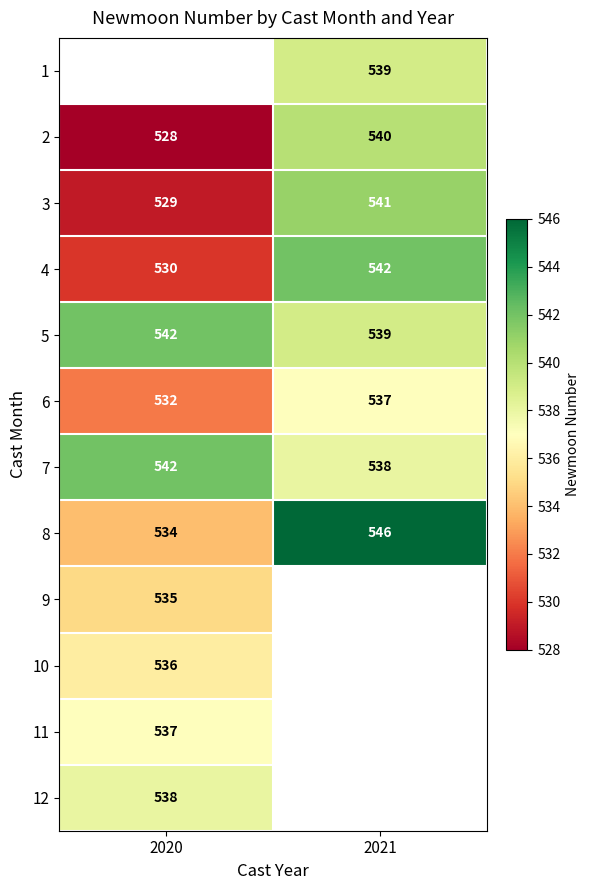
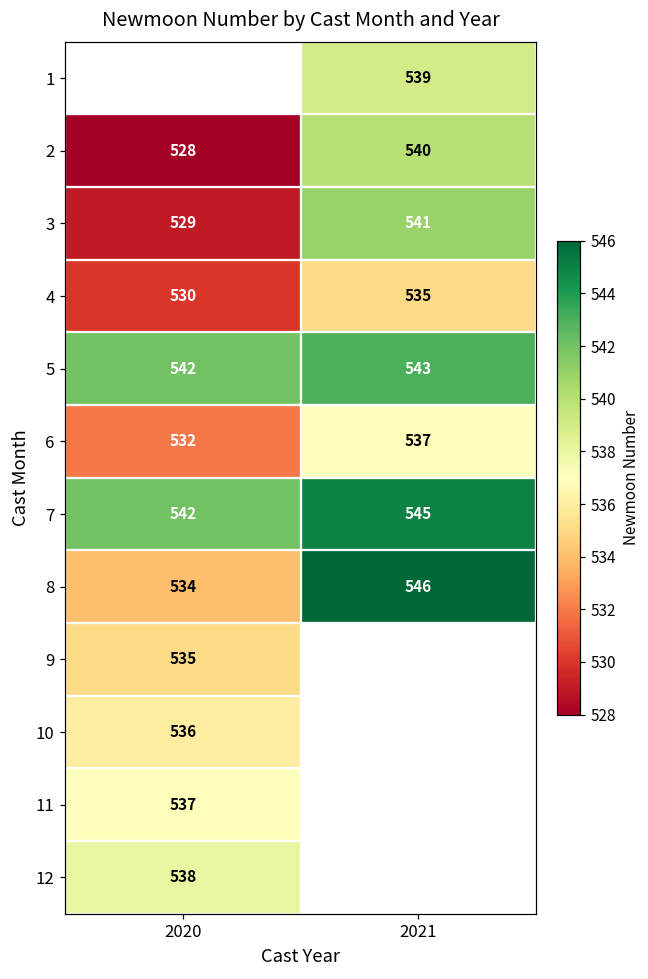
4, 2021: 542 -> 535
5, 2021: 539 -> 543
7, 2021: 538 -> 545
